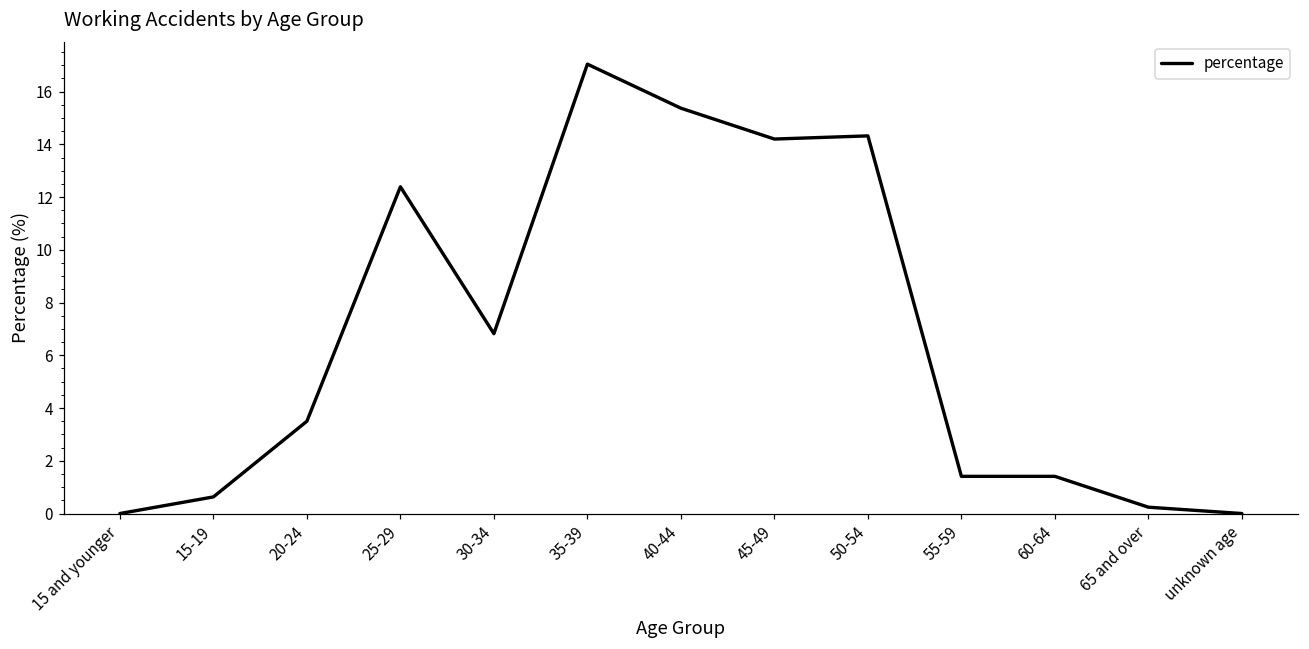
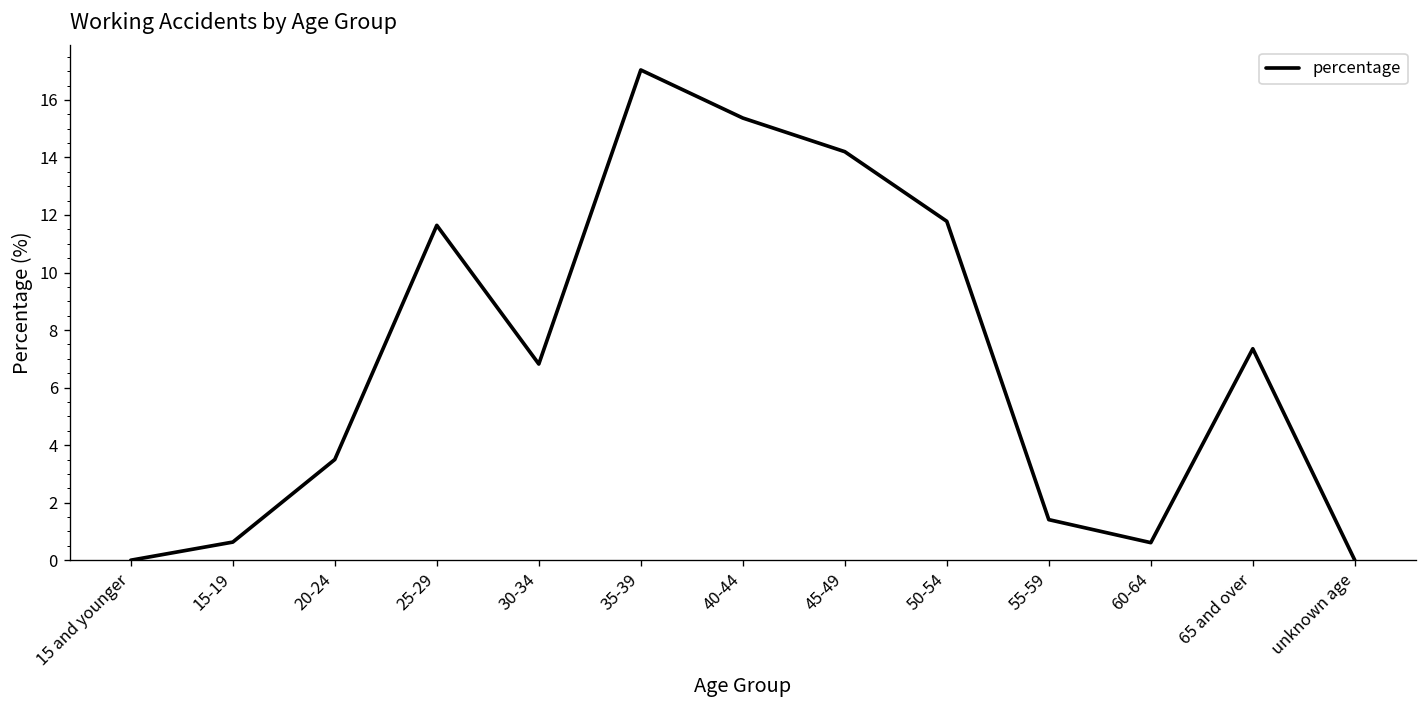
25-29: 12.4 -> 11.6
50-54: 14.3 -> 11.8
60-64: 1.4 -> 0.6
65 and over: 0.2 -> 7.4
